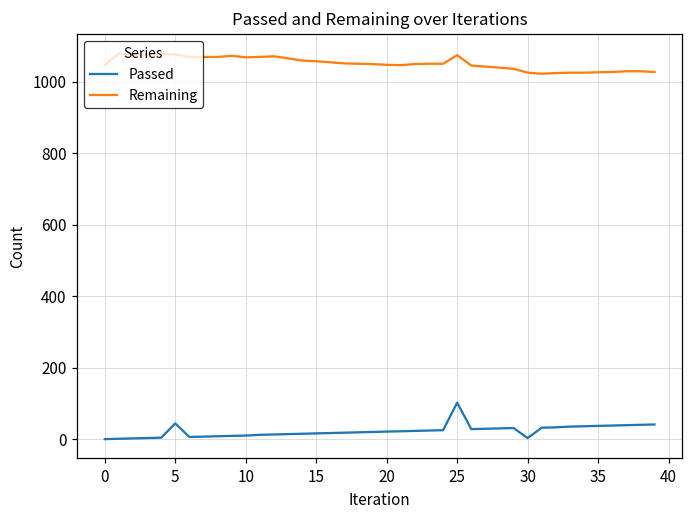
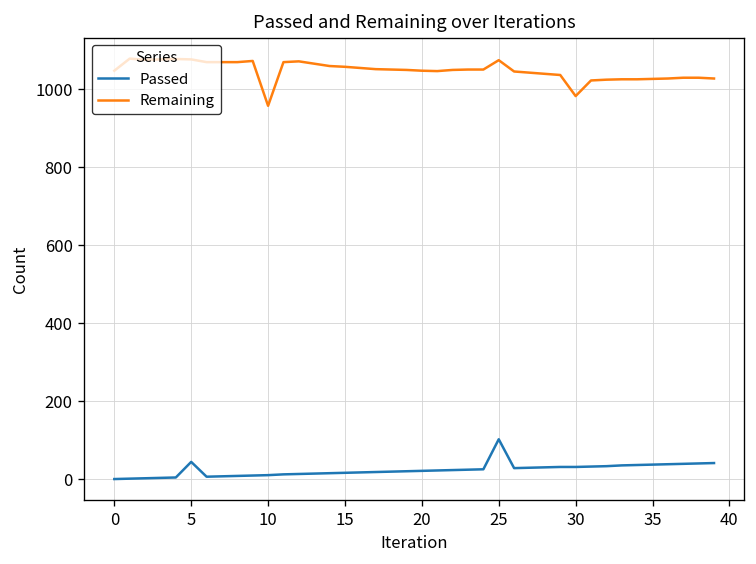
Remaining, 10: 1070 -> 960
Passed, 30: 0 -> 30
Remaining, 30: 1030 -> 980
